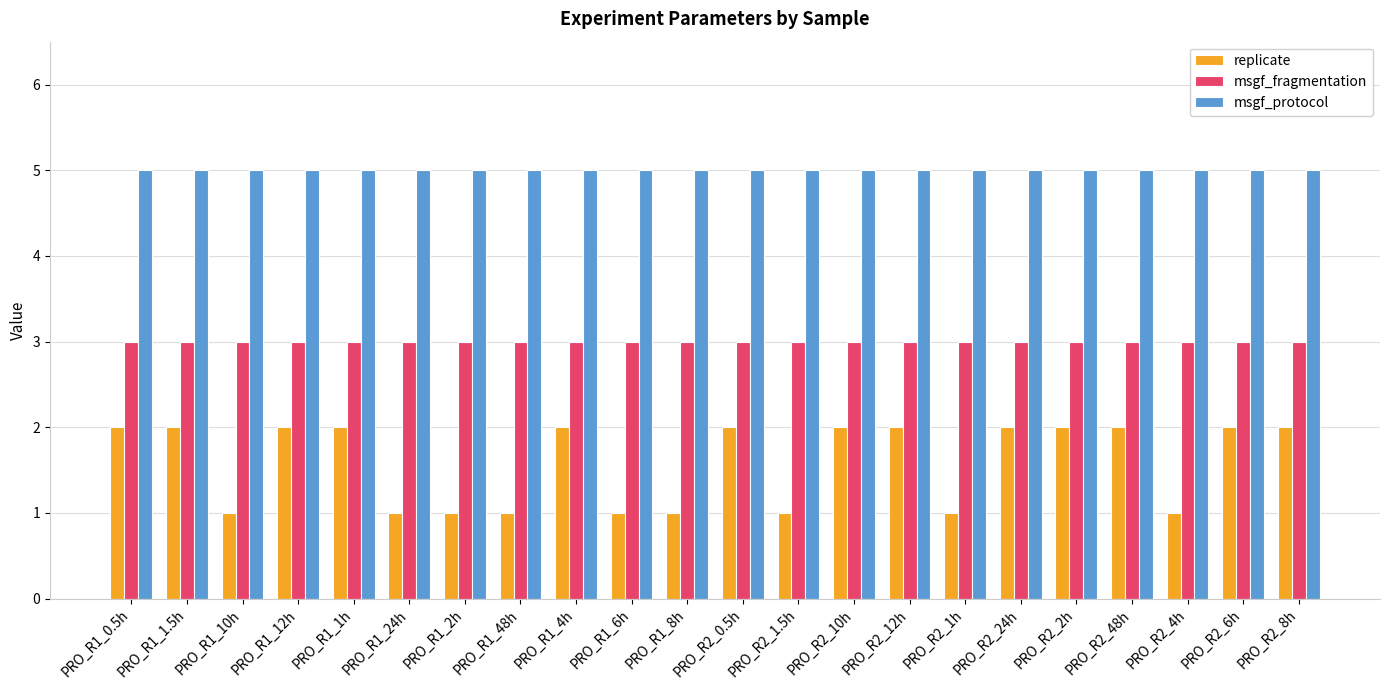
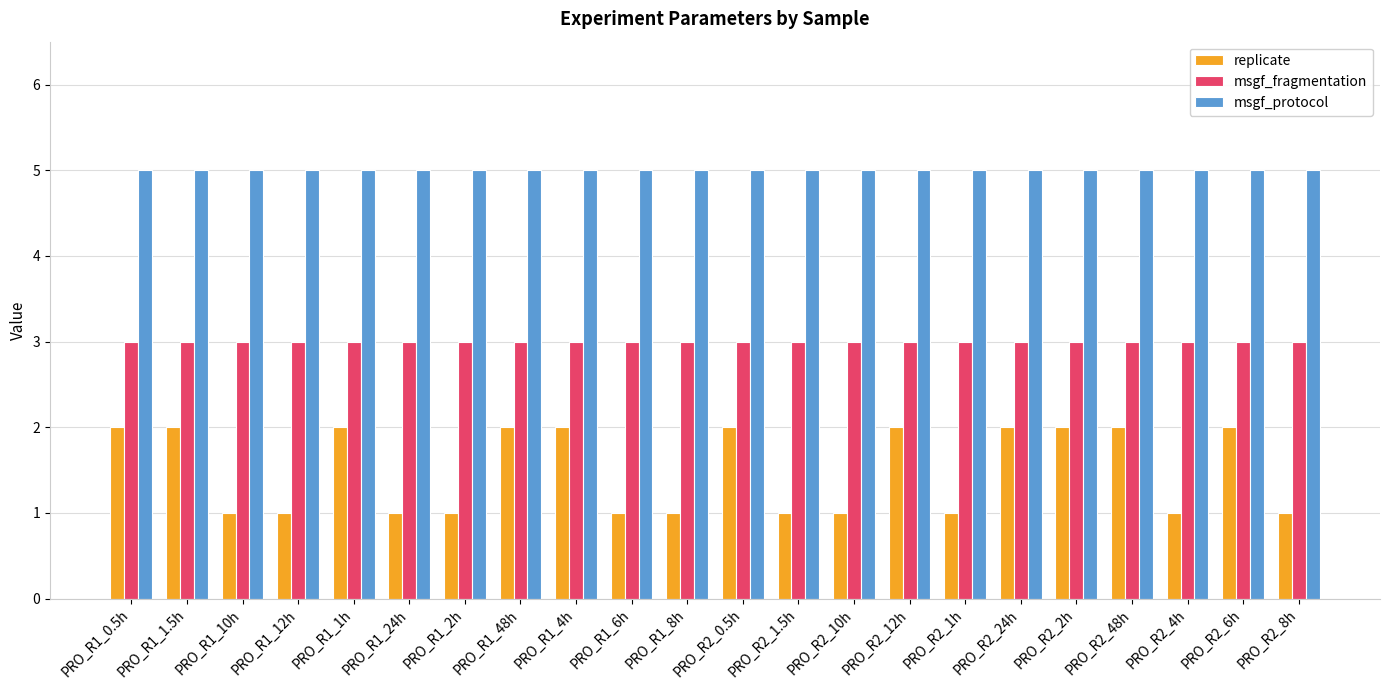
replicate, PRO_R1_12h: 2 -> 1
replicate, PRO_R1_48h: 1 -> 2
replicate, PRO_R2_10h: 2 -> 1
replicate, PRO_R2_8h: 2 -> 1
